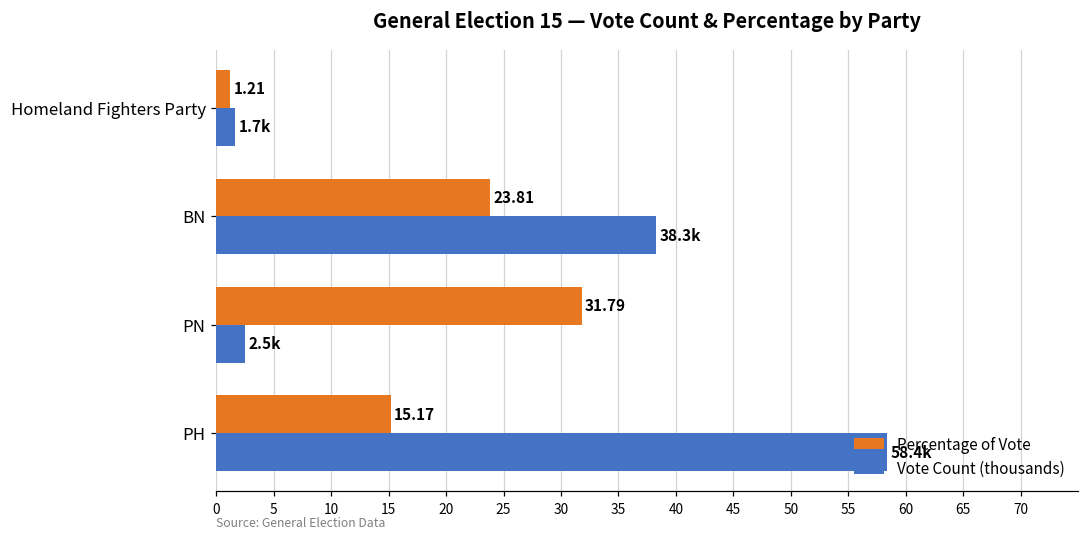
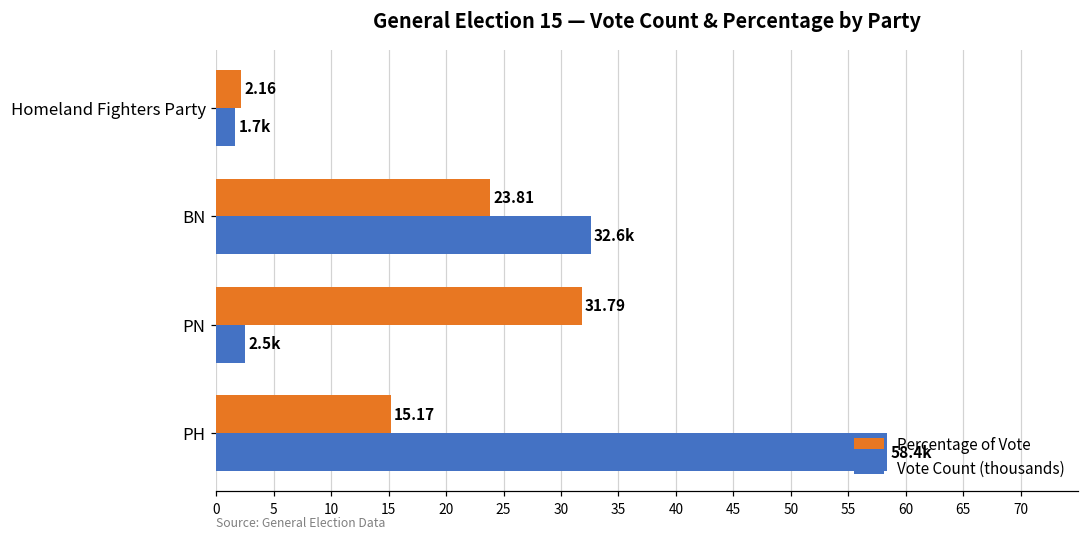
Percentage of Vote, Homeland Fighters Party: 1.21 -> 2.16
Vote Count (thousands), BN: 38.3k -> 32.6k
